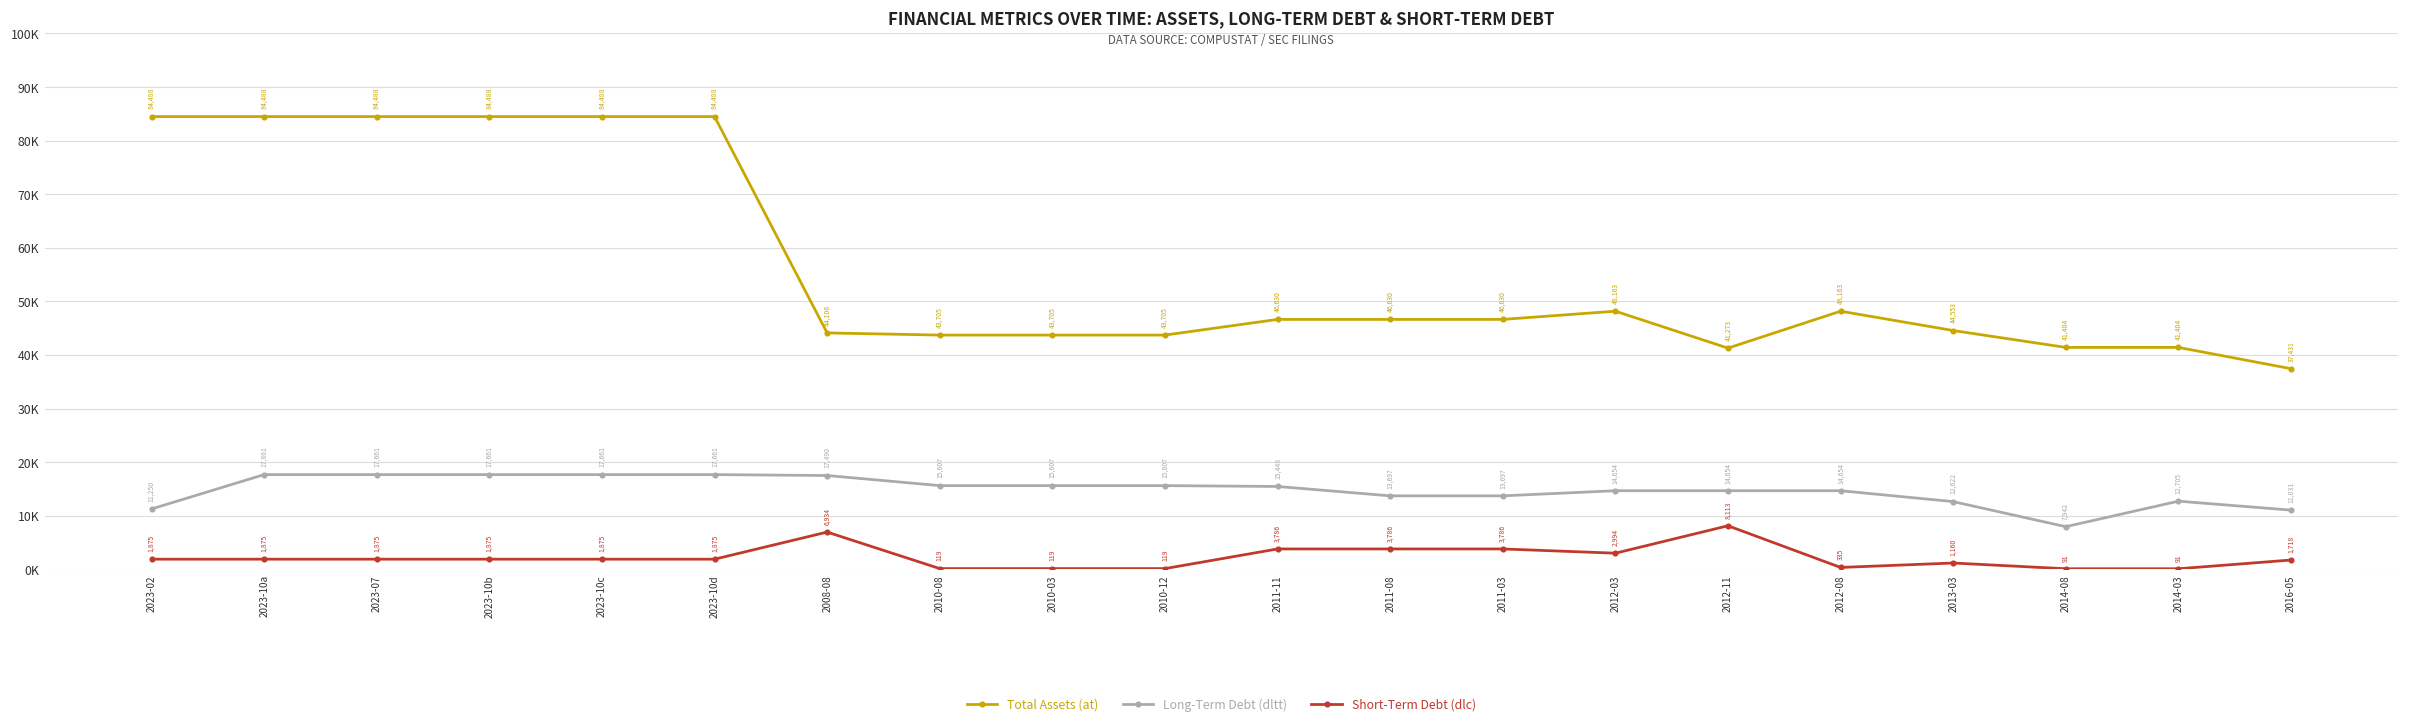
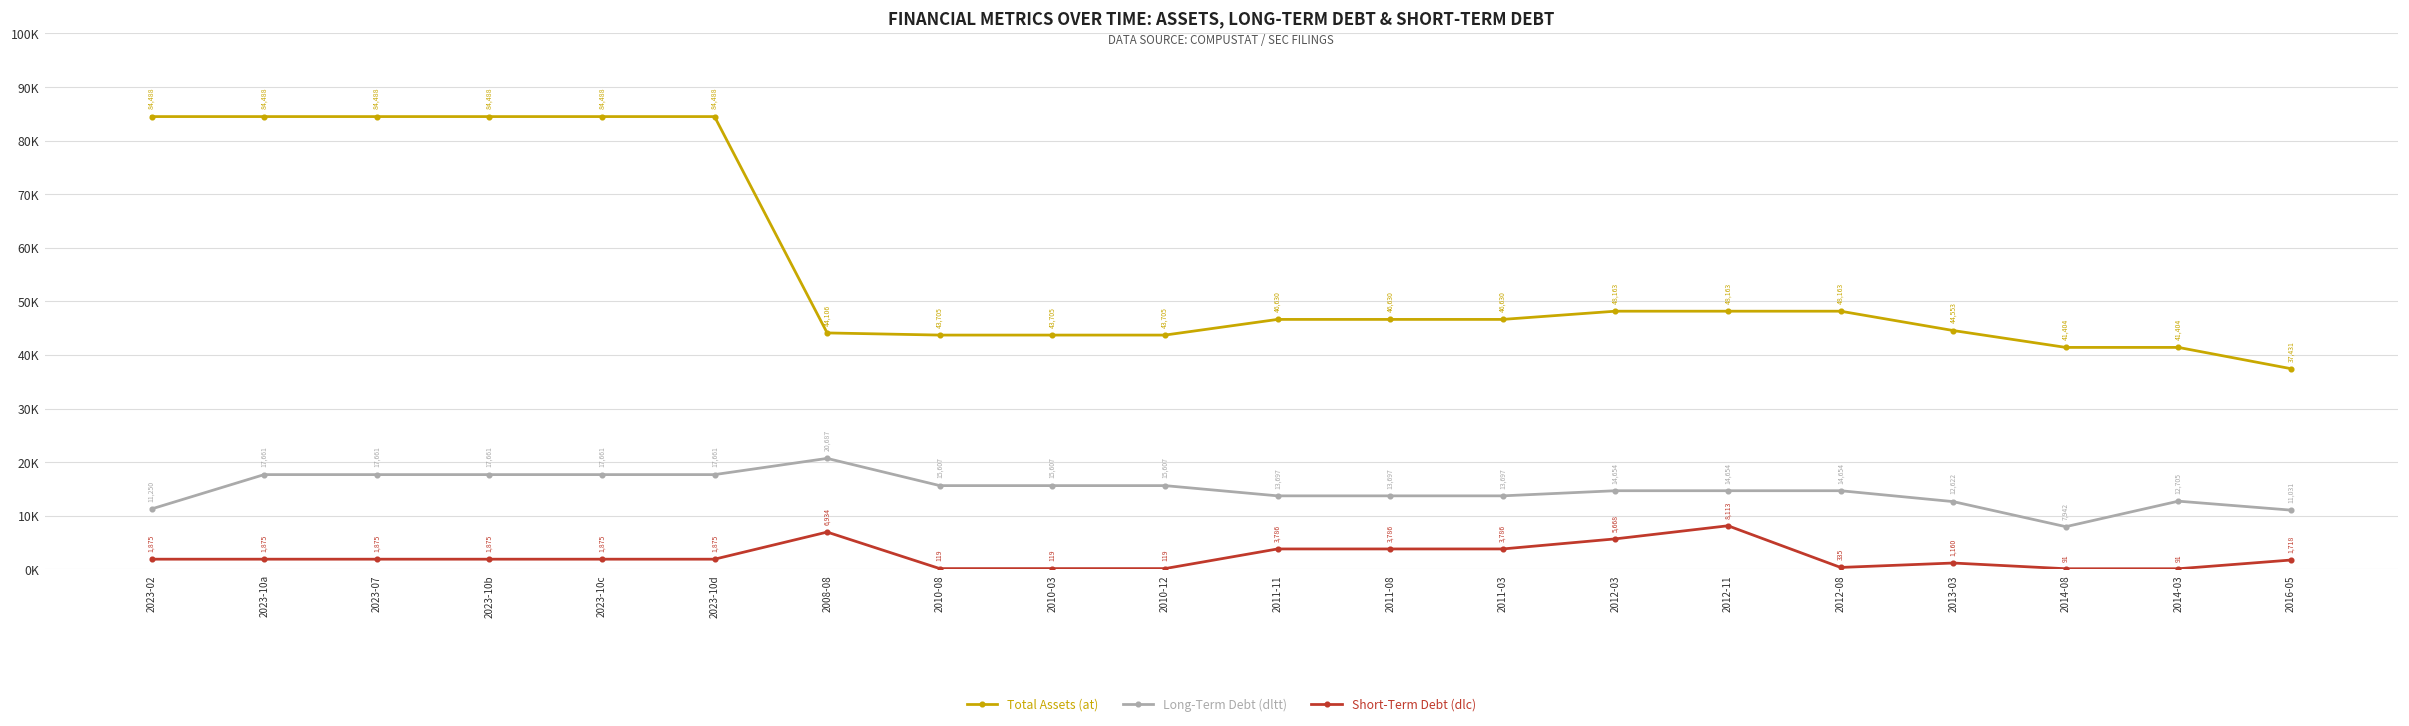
Long-Term Debt (dltt), 2008-08: 17,490 -> 20,687
Long-Term Debt (dltt), 2011-11: 15,448 -> 13,697
Short-Term Debt (dlc), 2012-03: 2,994 -> 5,668
Total Assets (at), 2012-11: 41,273 -> 48,163
